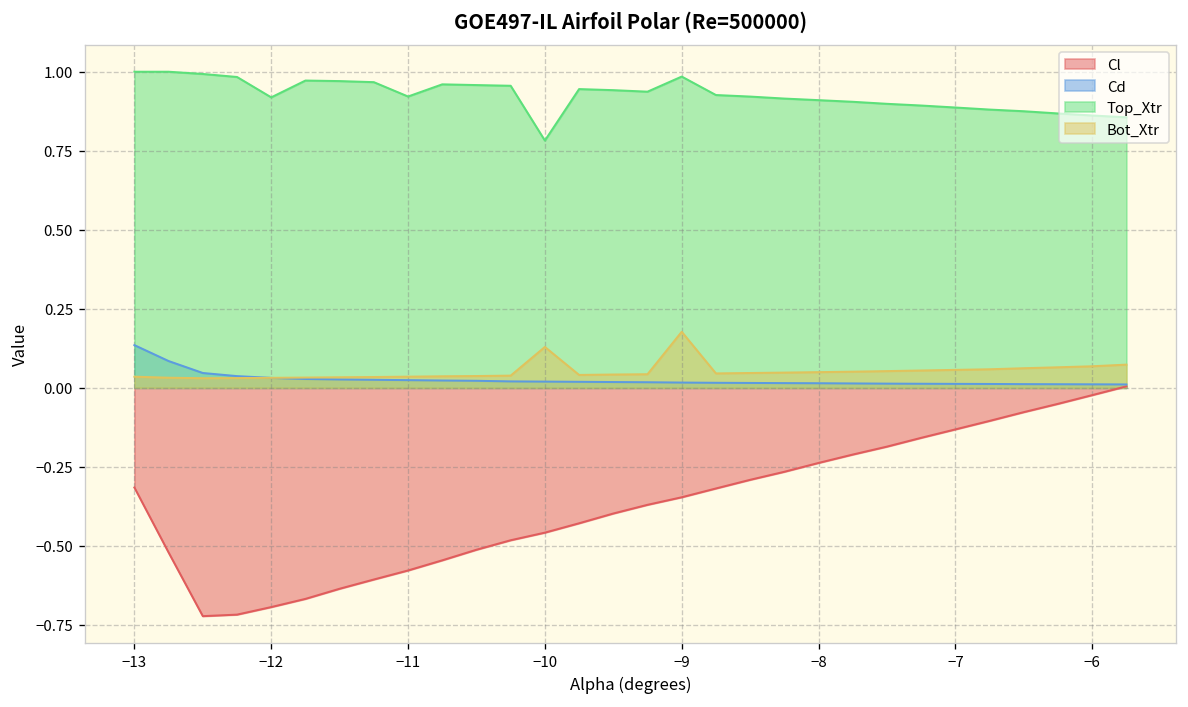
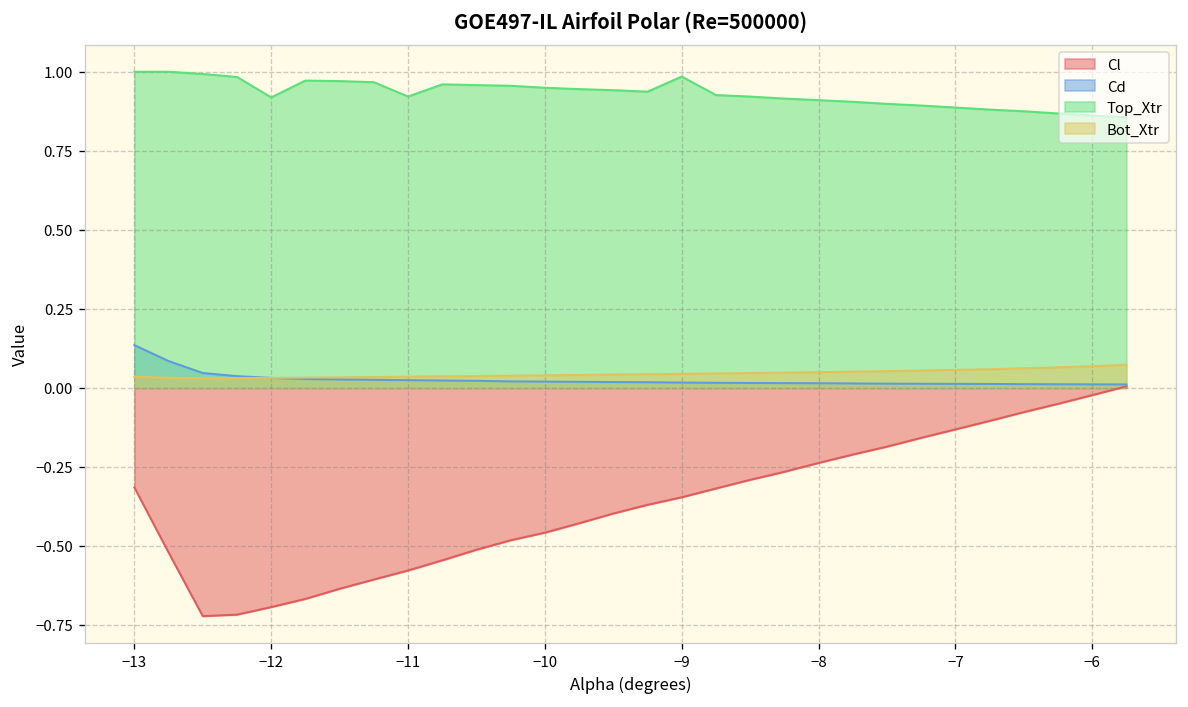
Top_Xtr, −10: 0.78 -> 0.95
Bot_Xtr, −10: 0.13 -> 0.04
Bot_Xtr, −9: 0.18 -> 0.04
